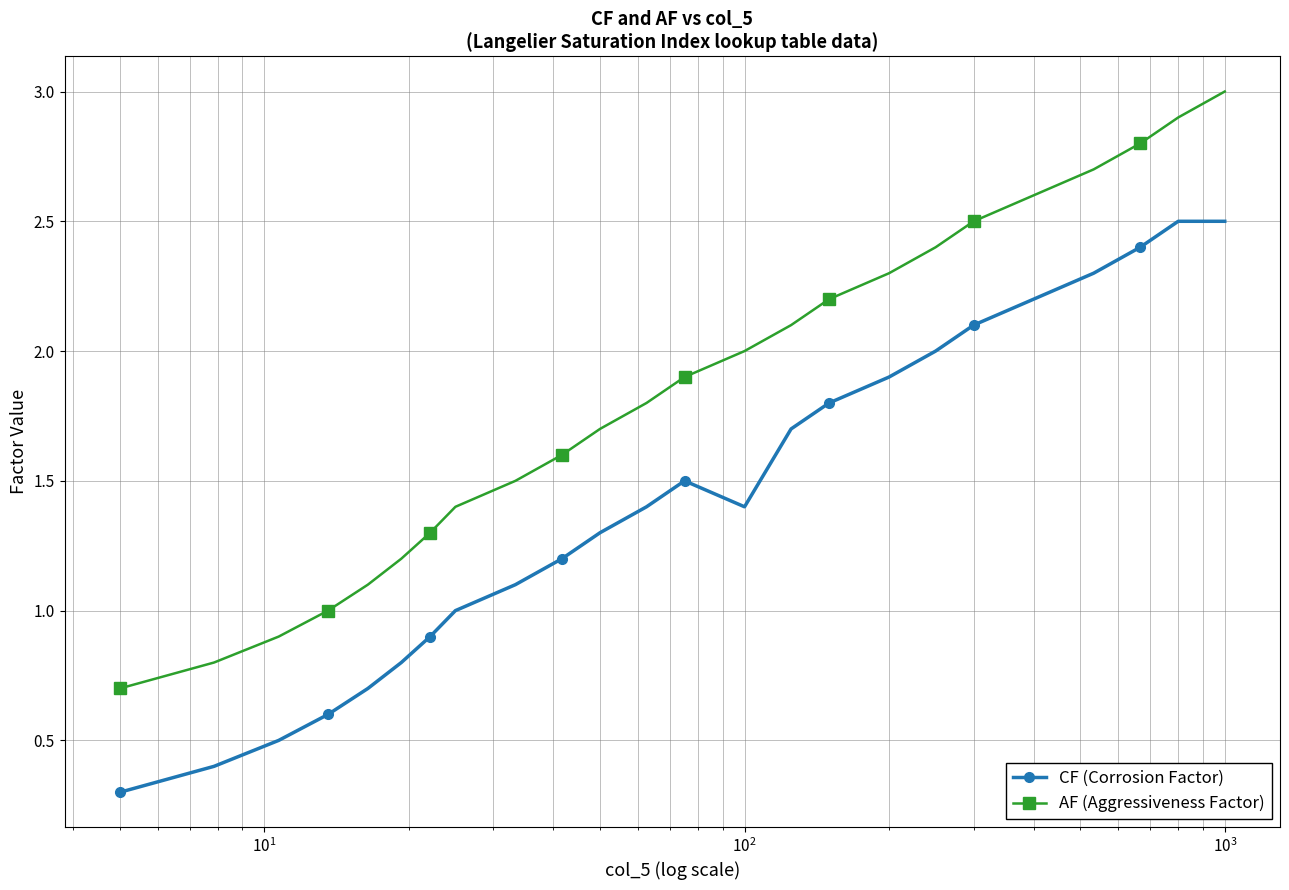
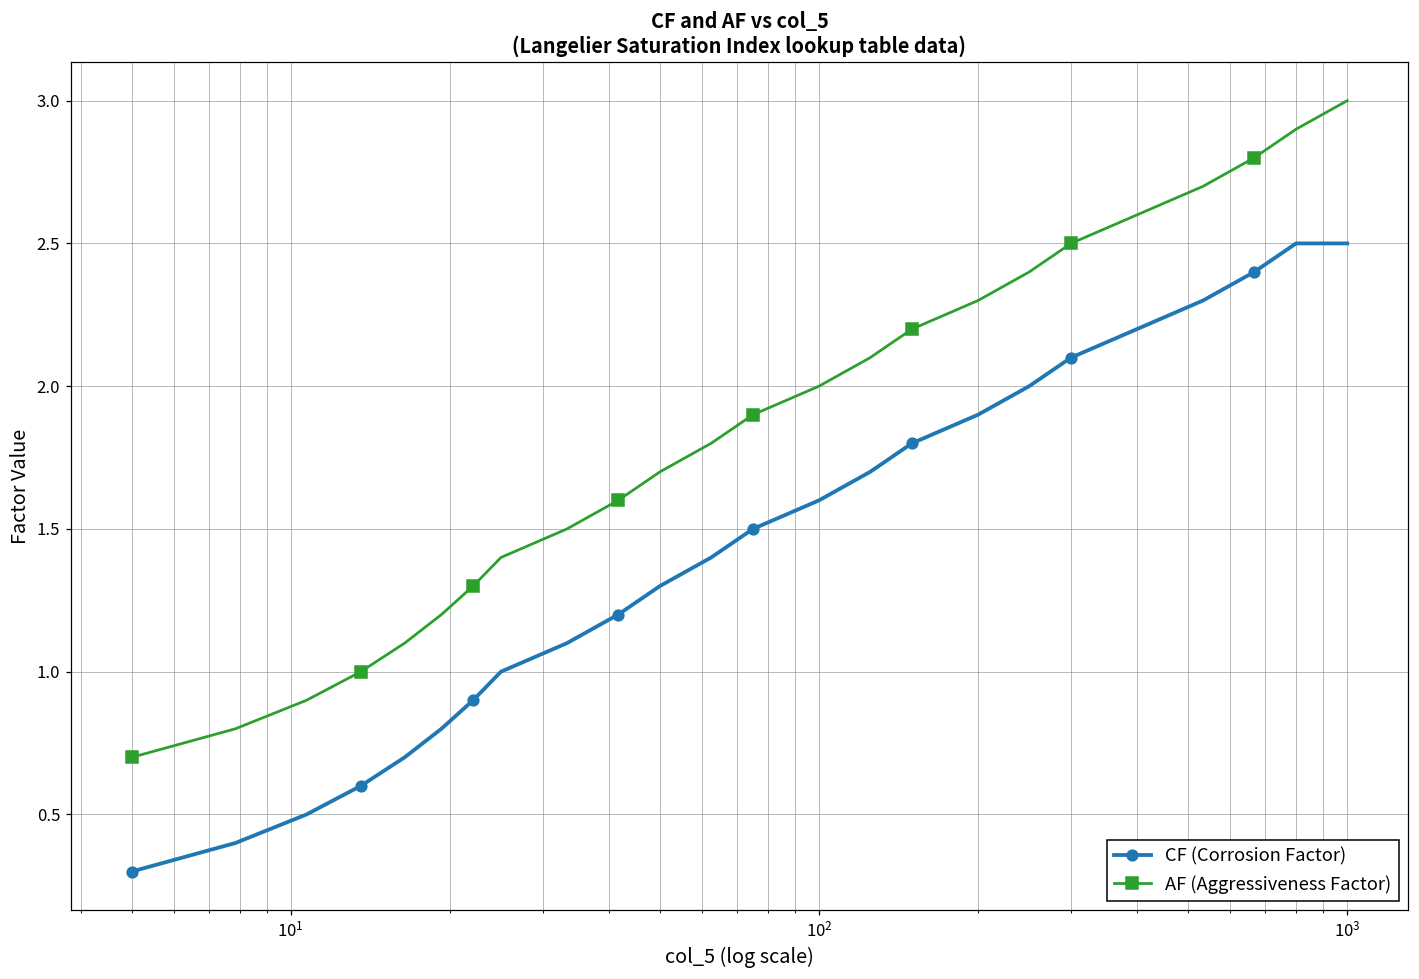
CF (Corrosion Factor), 10^2: 1.4 -> 1.6
